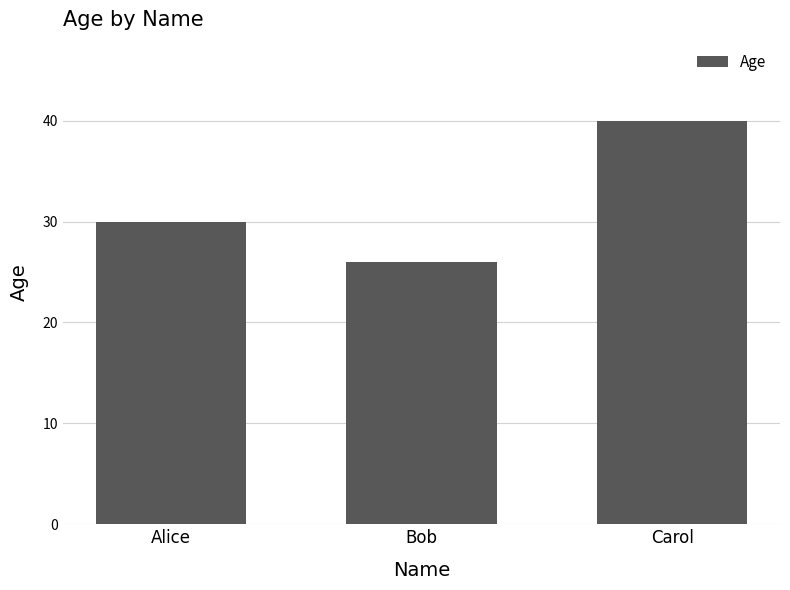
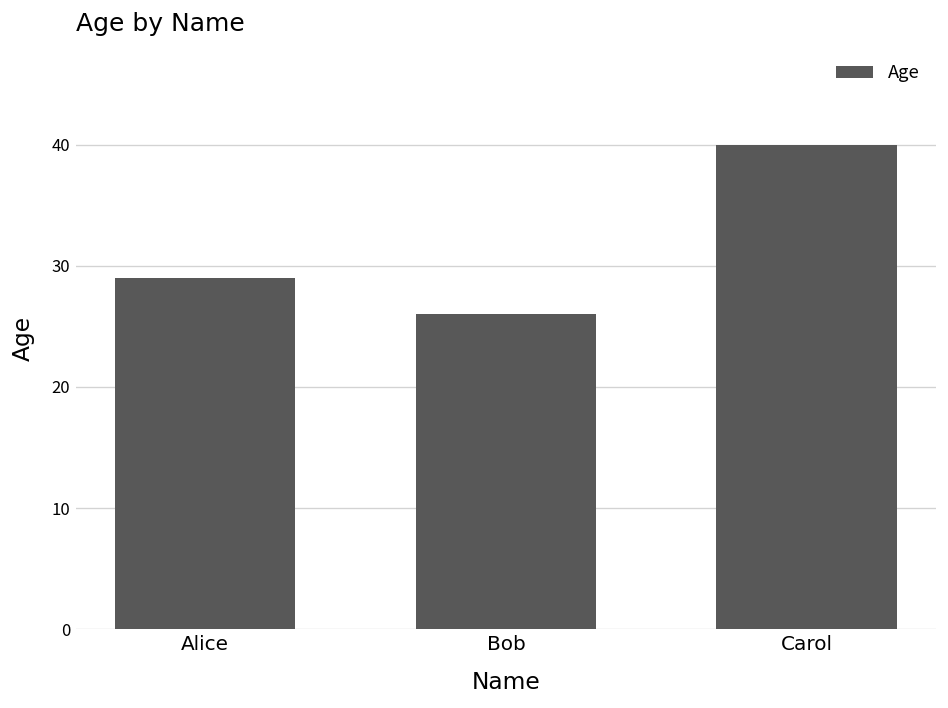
Alice: 30 -> 29
